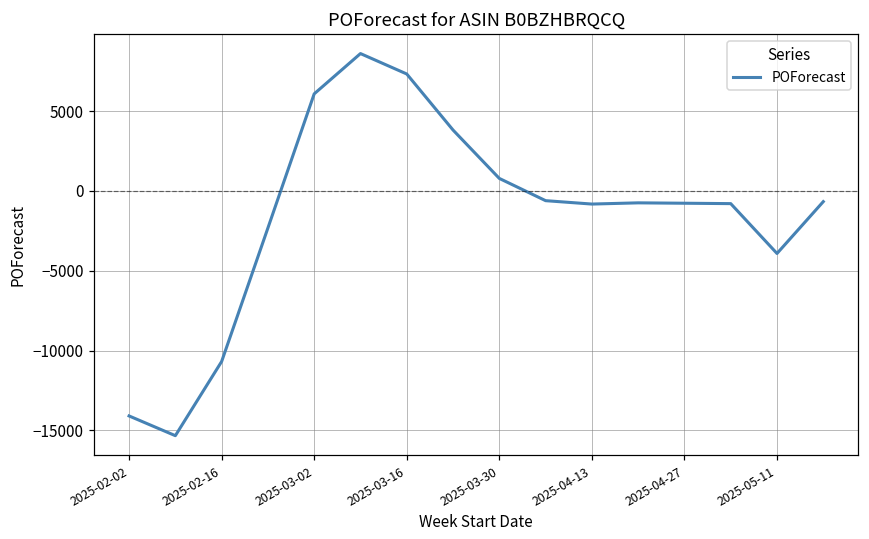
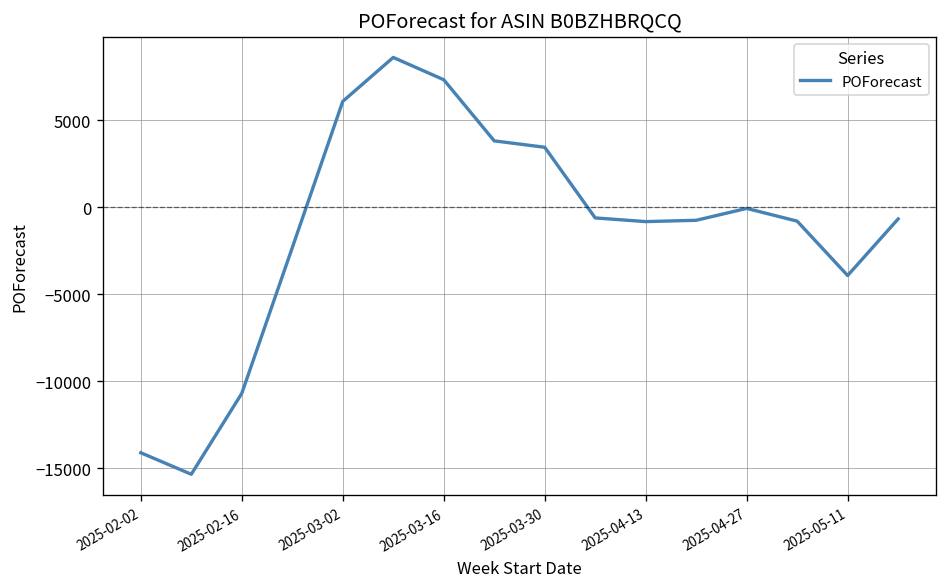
2025-03-30: 800 -> 3500
2025-04-27: -800 -> -100
